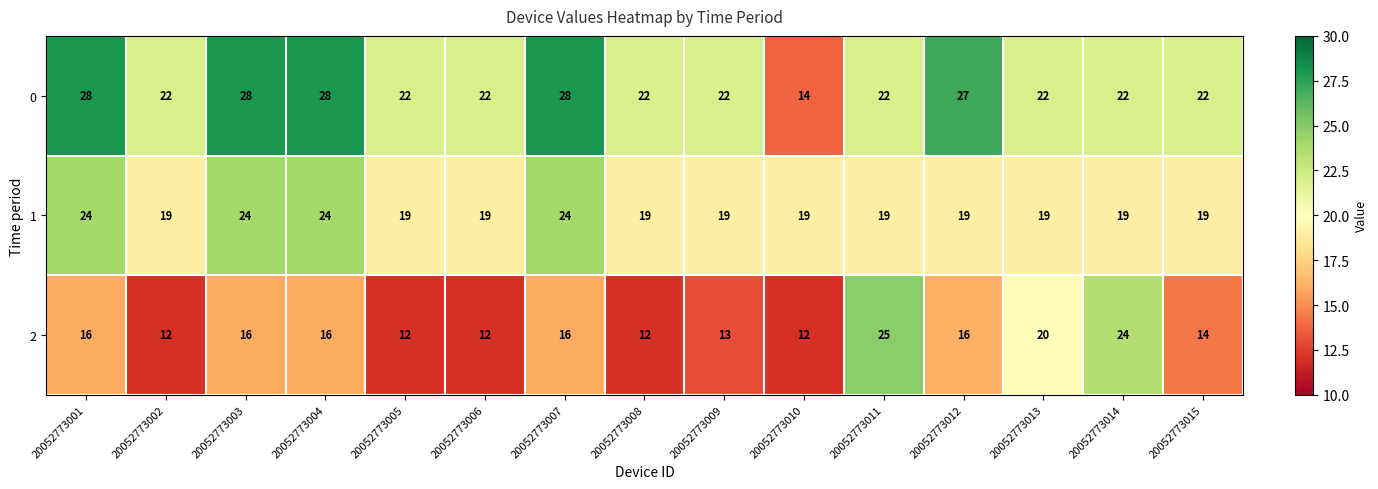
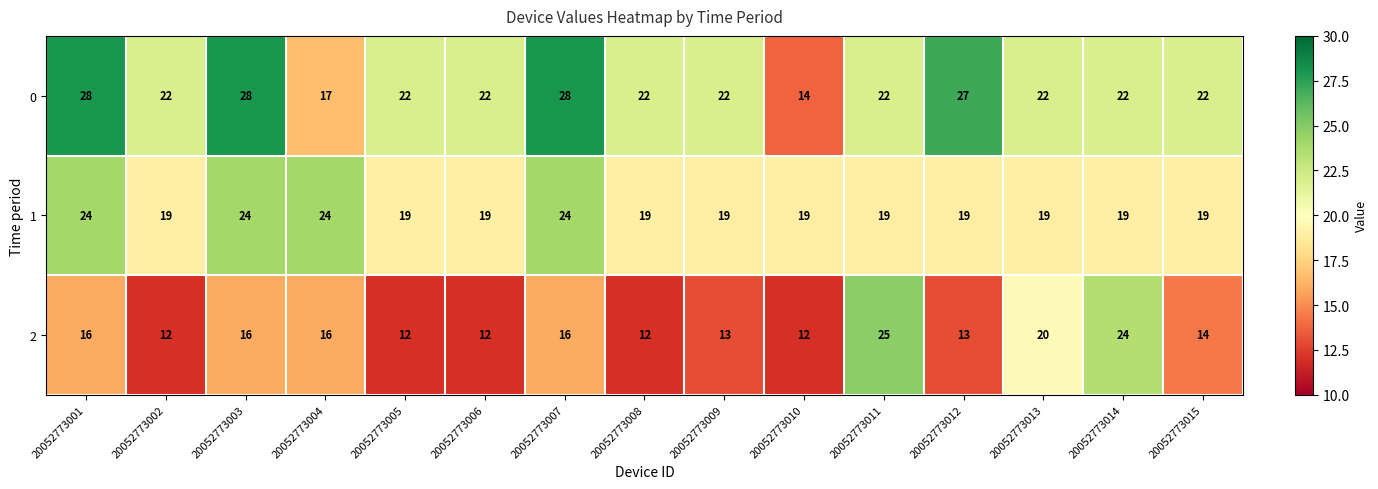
0, 20052773004: 28 -> 17
2, 20052773012: 16 -> 13
